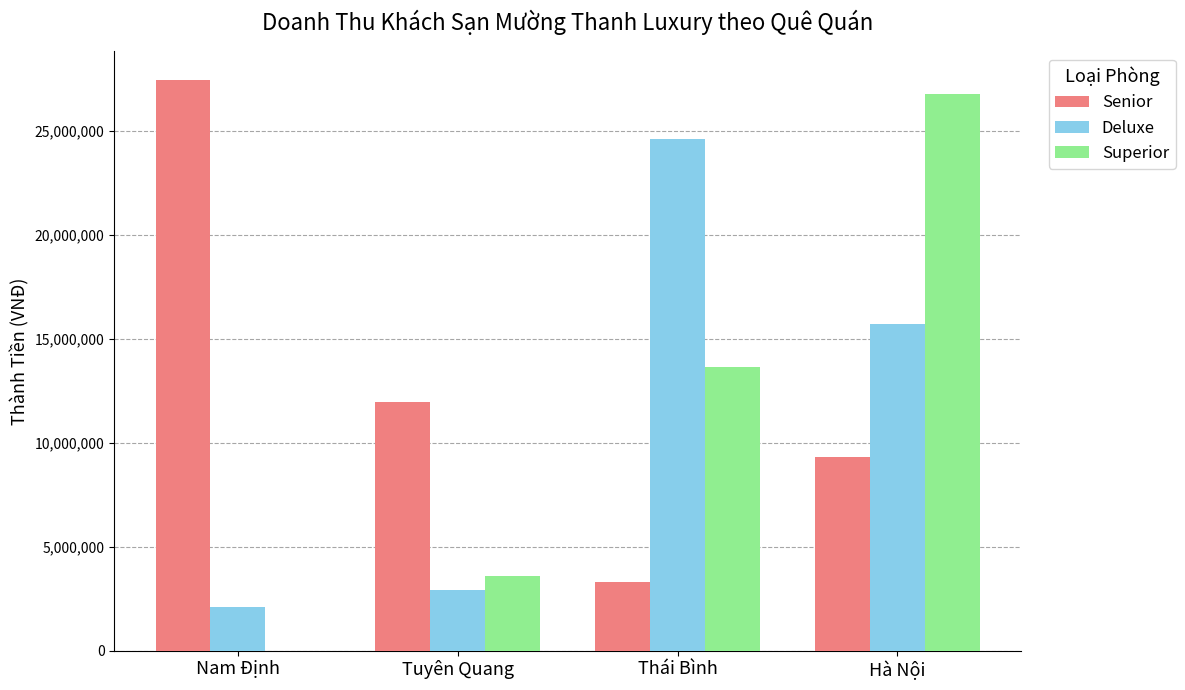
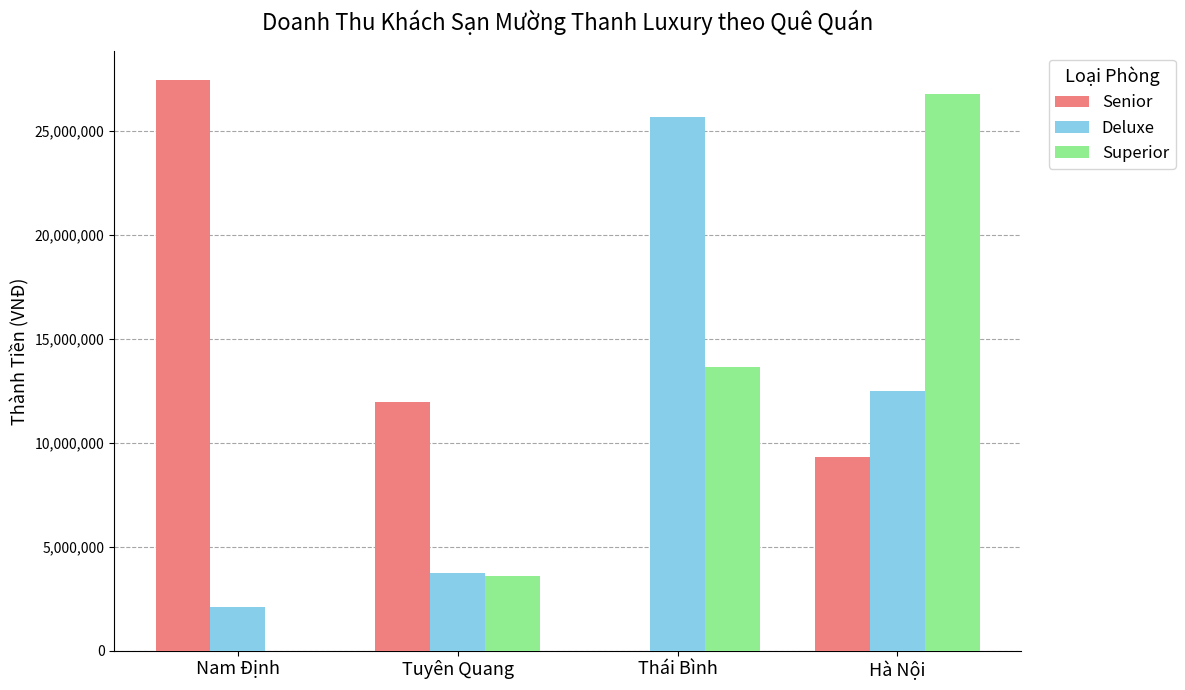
Deluxe, Tuyên Quang: 2,900,000 -> 3,800,000
Senior, Thái Bình: 3,300,000 -> 0
Deluxe, Thái Bình: 24,600,000 -> 25,600,000
Deluxe, Hà Nội: 15,700,000 -> 12,500,000
